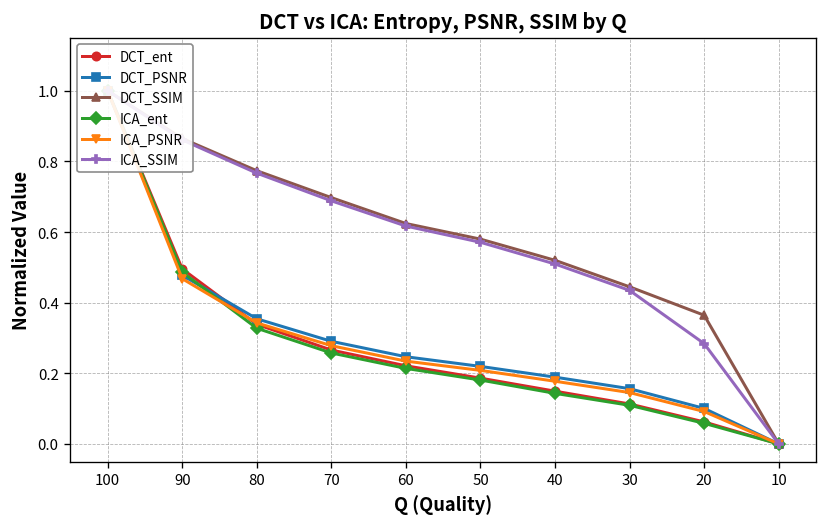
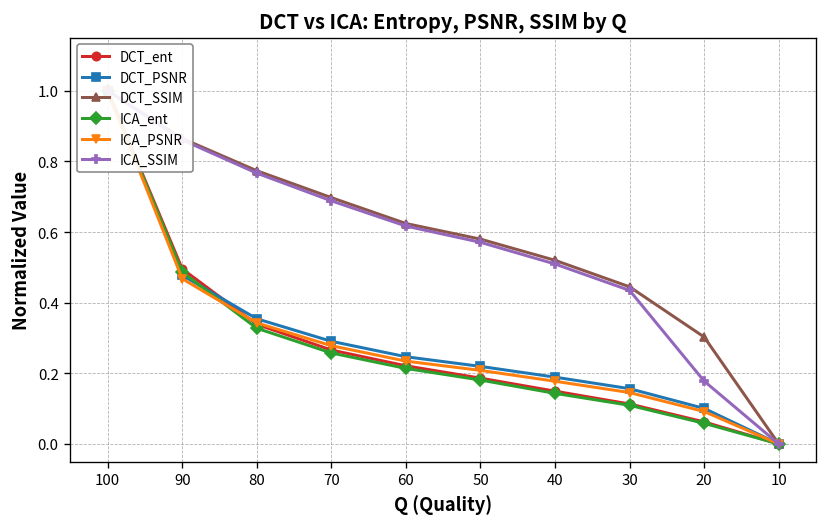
DCT_SSIM, 20: 0.36 -> 0.30
ICA_SSIM, 20: 0.28 -> 0.18
